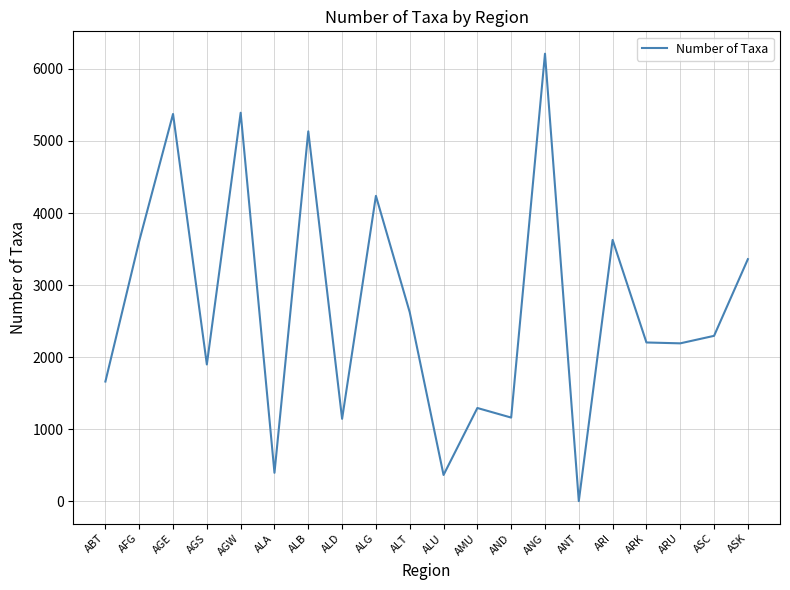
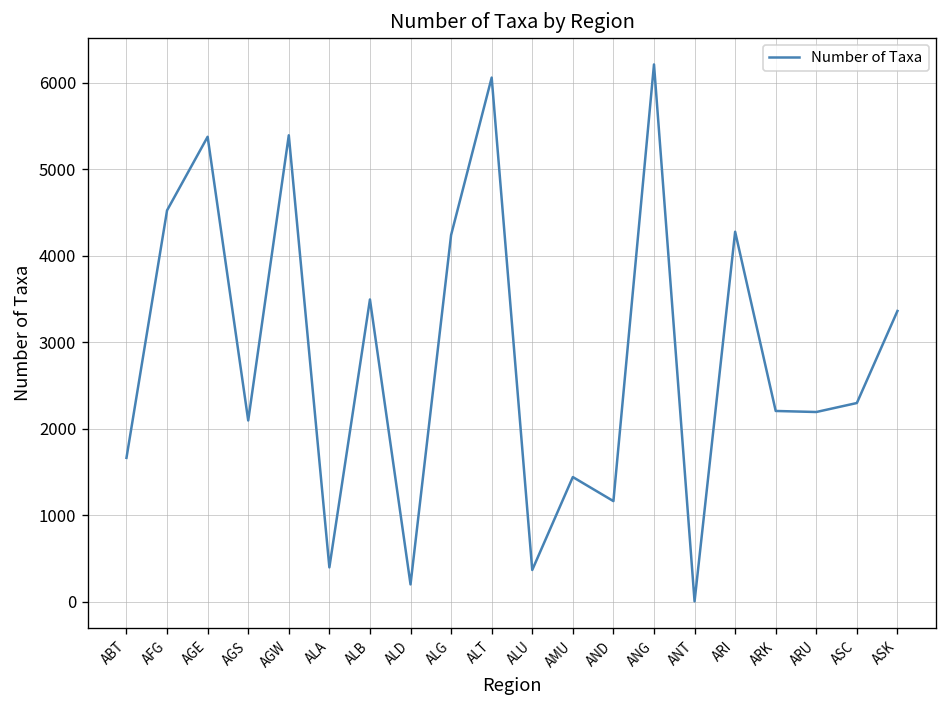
AFG: 3600 -> 4500
AGS: 1900 -> 2100
ALB: 5100 -> 3500
ALD: 1100 -> 200
ALT: 2600 -> 6100
AMU: 1300 -> 1400
ARI: 3600 -> 4300
